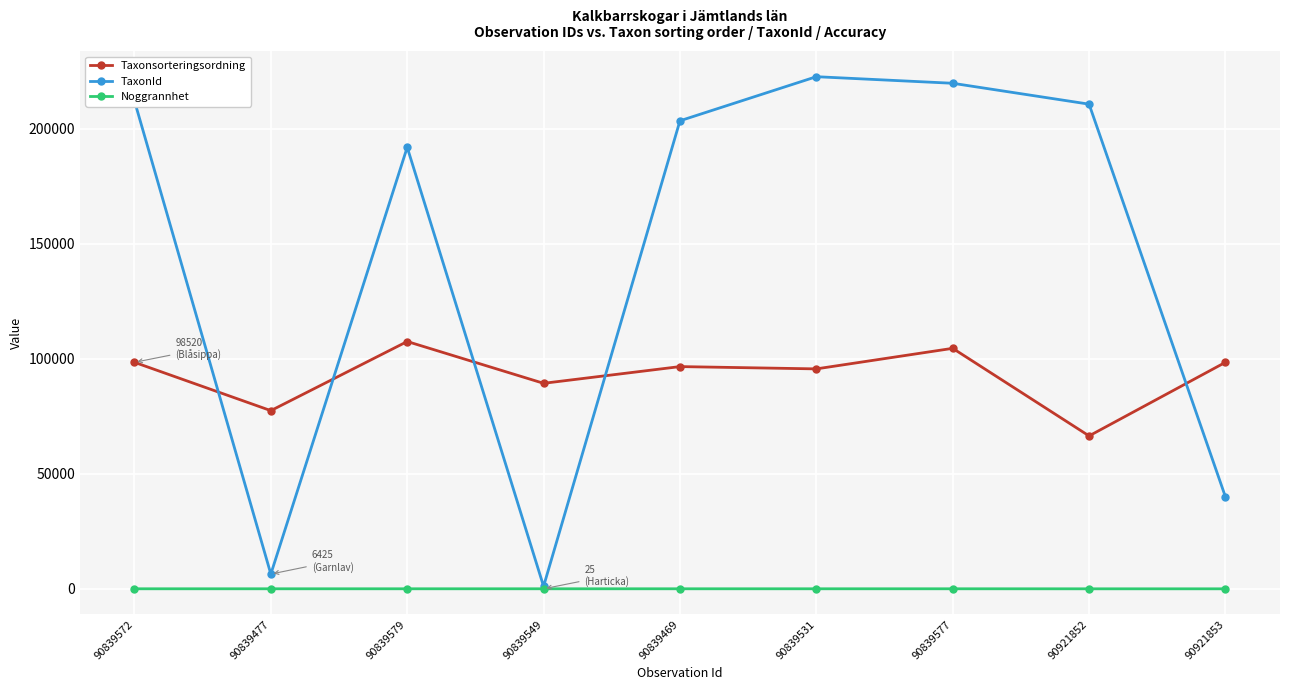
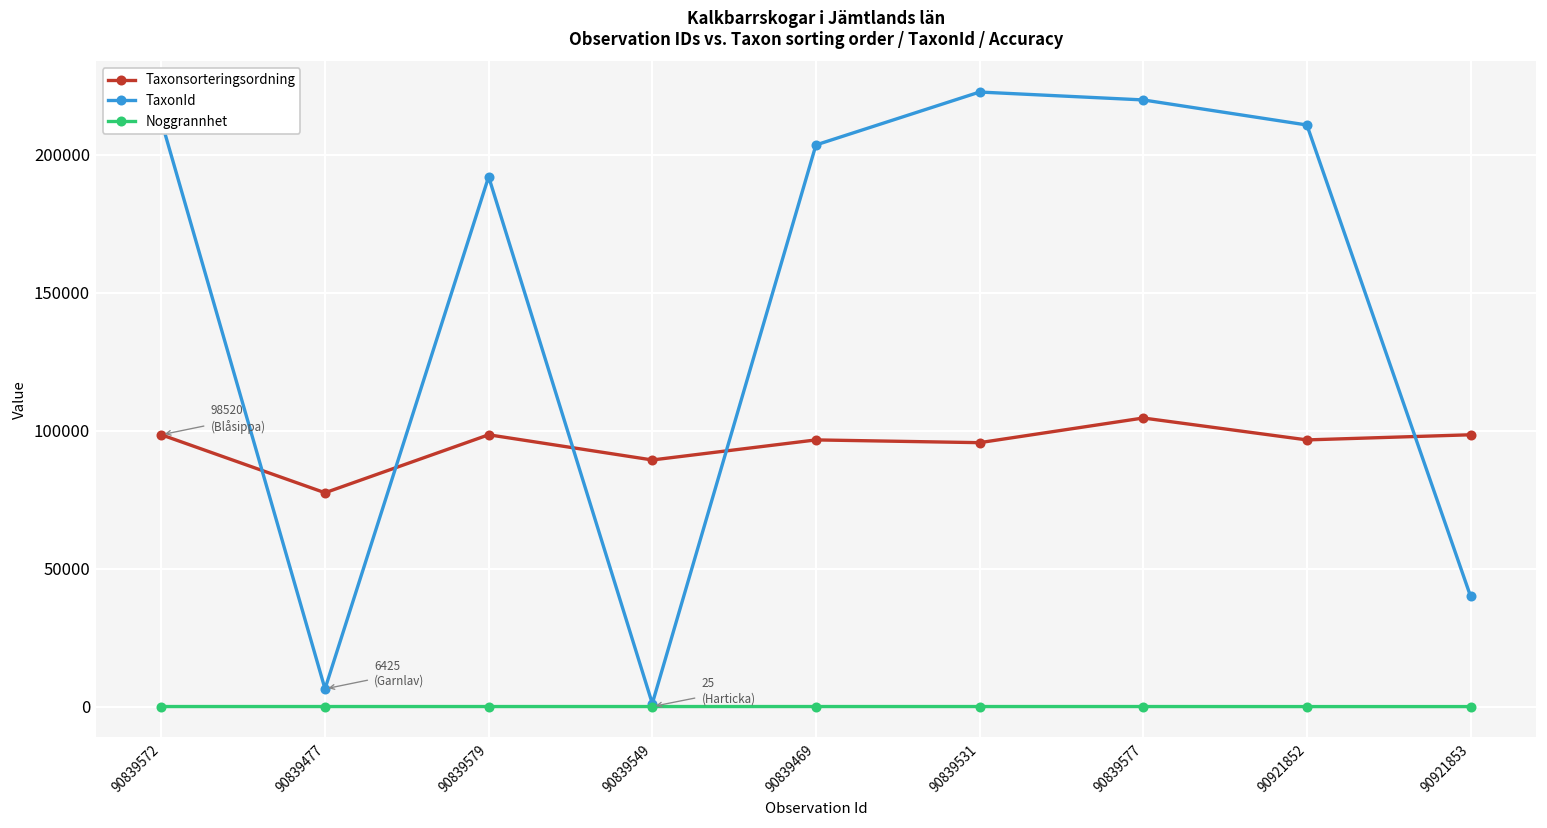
Taxonsorteringsordning, 90839579: 108000 -> 99000
Taxonsorteringsordning, 90921852: 67000 -> 97000
